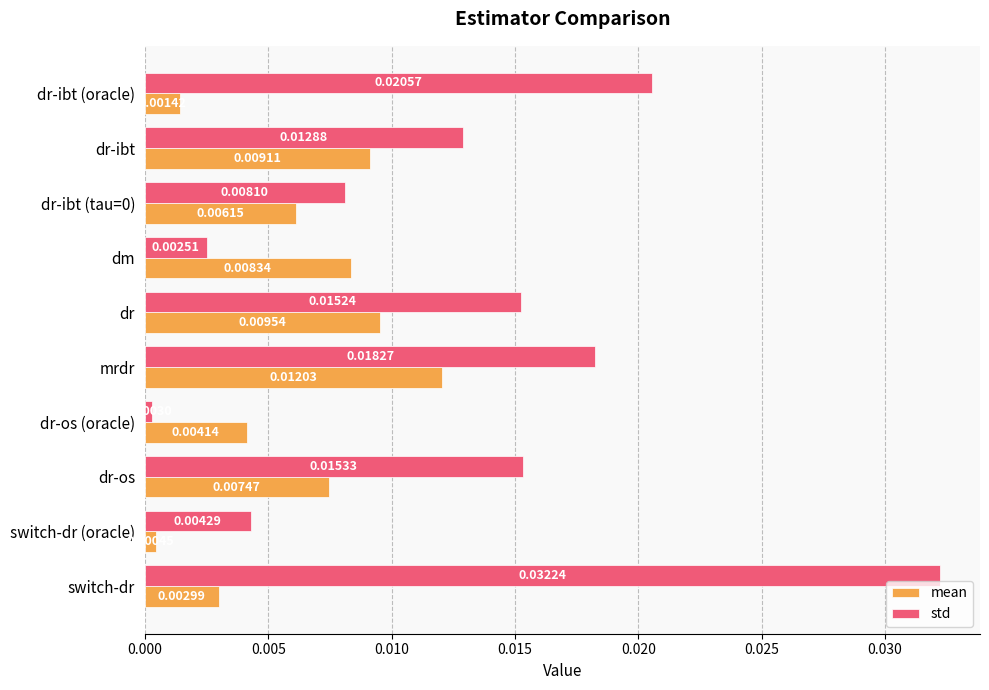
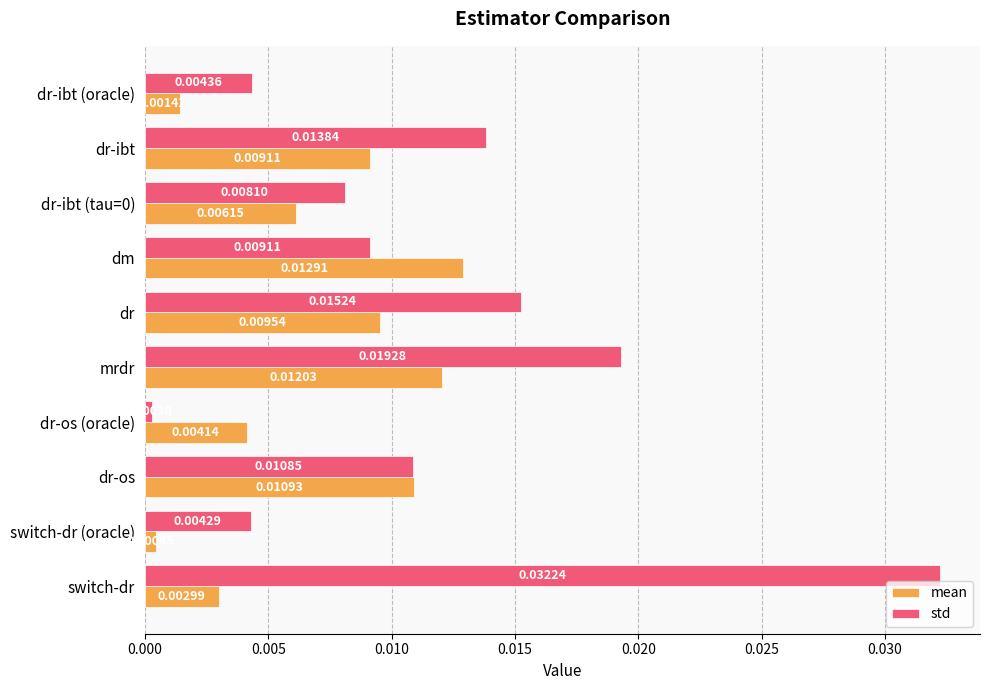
std, dr-ibt (oracle): 0.02057 -> 0.00436
std, dr-ibt: 0.01288 -> 0.01384
std, dm: 0.00251 -> 0.00911
mean, dm: 0.00834 -> 0.01291
std, mrdr: 0.01827 -> 0.01928
std, dr-os: 0.01533 -> 0.01085
mean, dr-os: 0.00747 -> 0.01093
